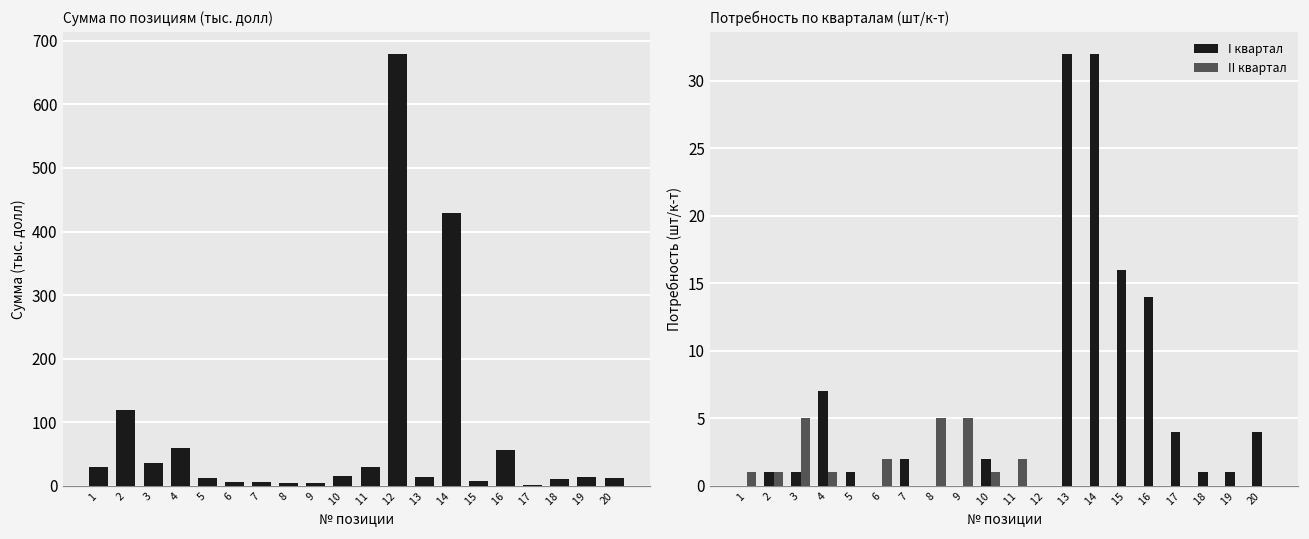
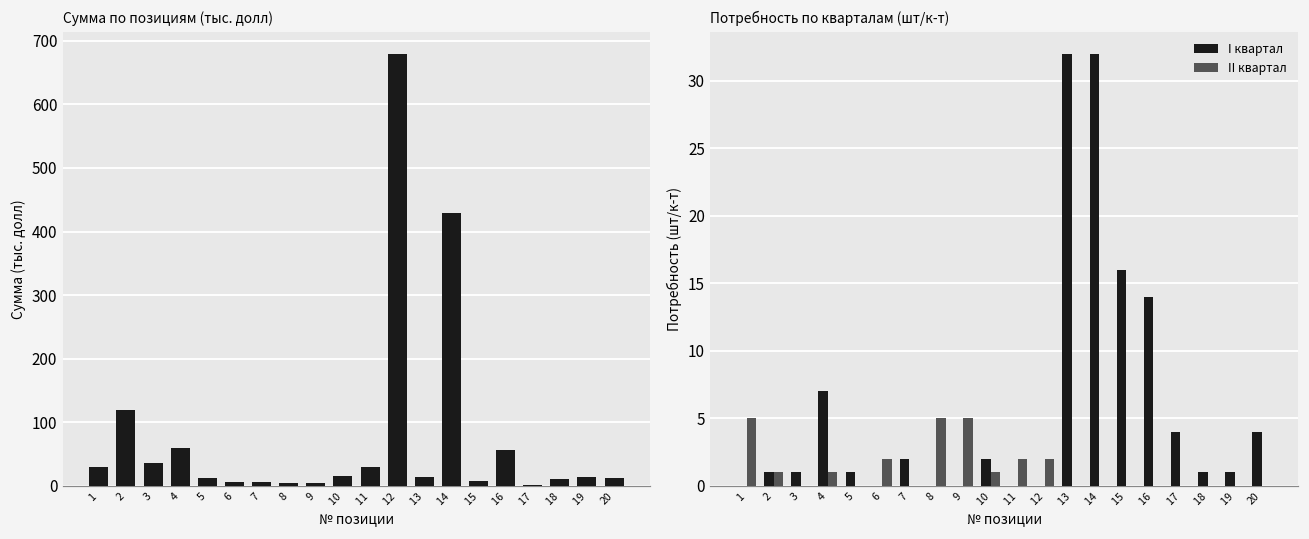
Потребность по кварталам (шт/к-т), II квартал, 1: 1 -> 5
Потребность по кварталам (шт/к-т), II квартал, 3: 5 -> 0
Потребность по кварталам (шт/к-т), II квартал, 12: 0 -> 2
